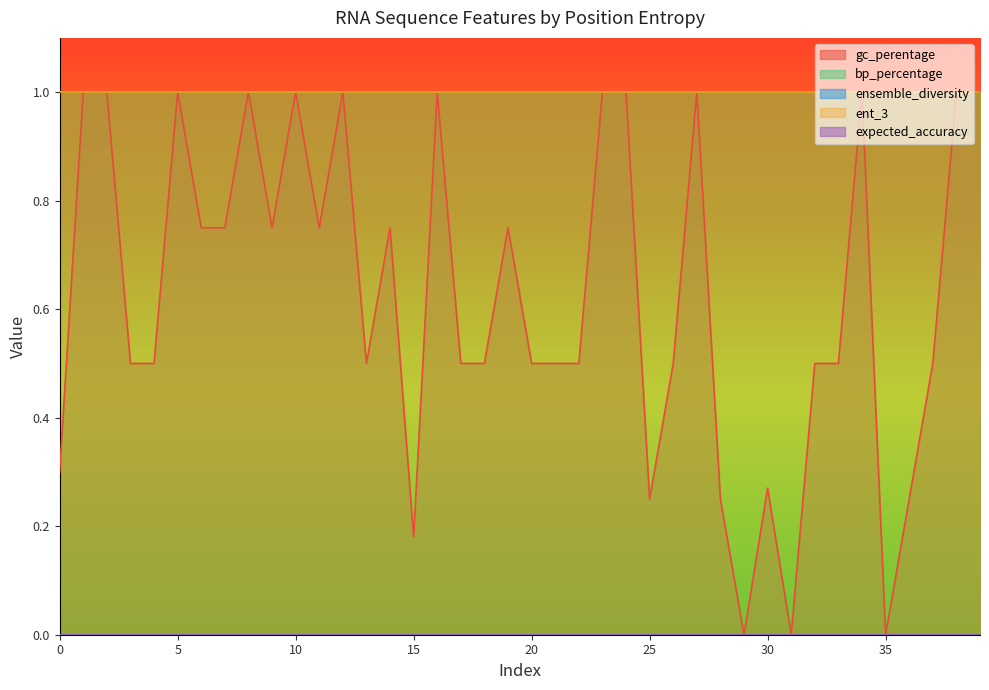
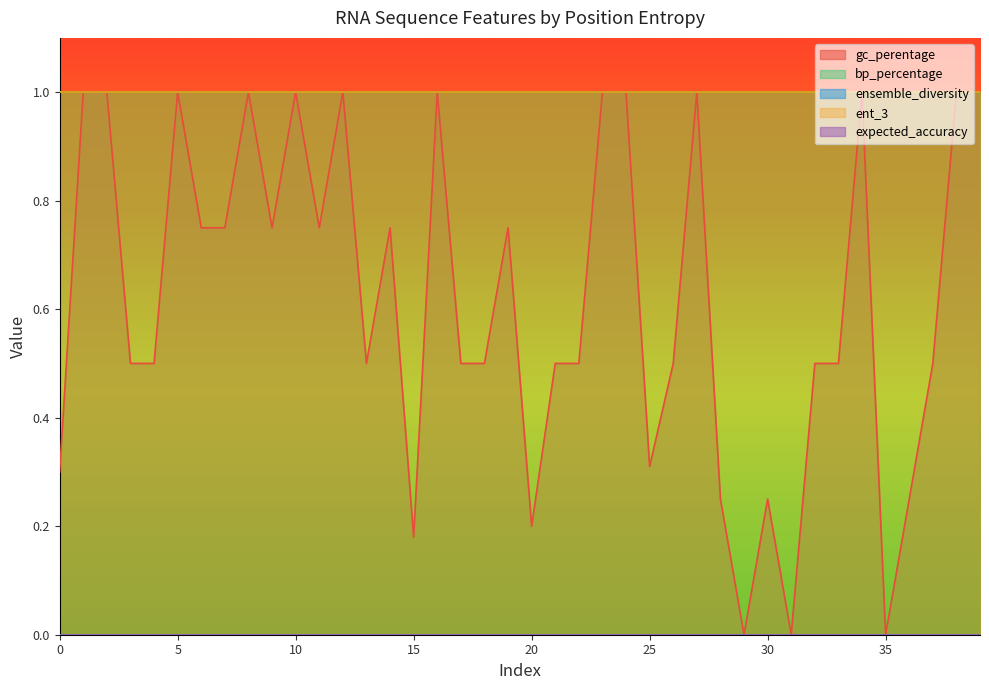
gc_perentage, 20: 0.5 -> 0.2
gc_perentage, 25: 0.25 -> 0.31
gc_perentage, 30: 0.27 -> 0.25
